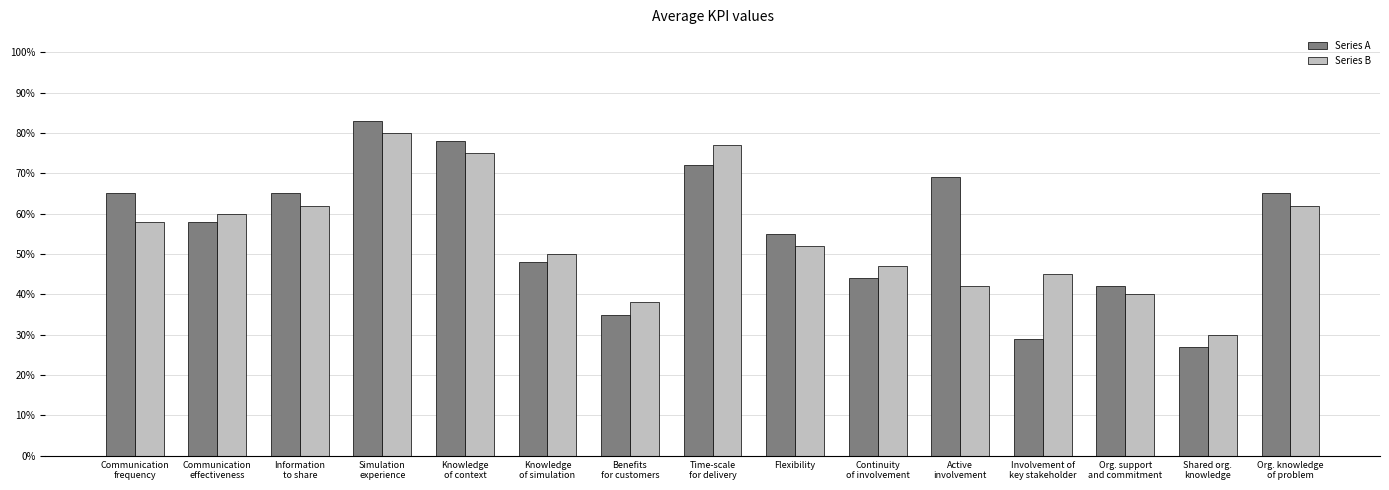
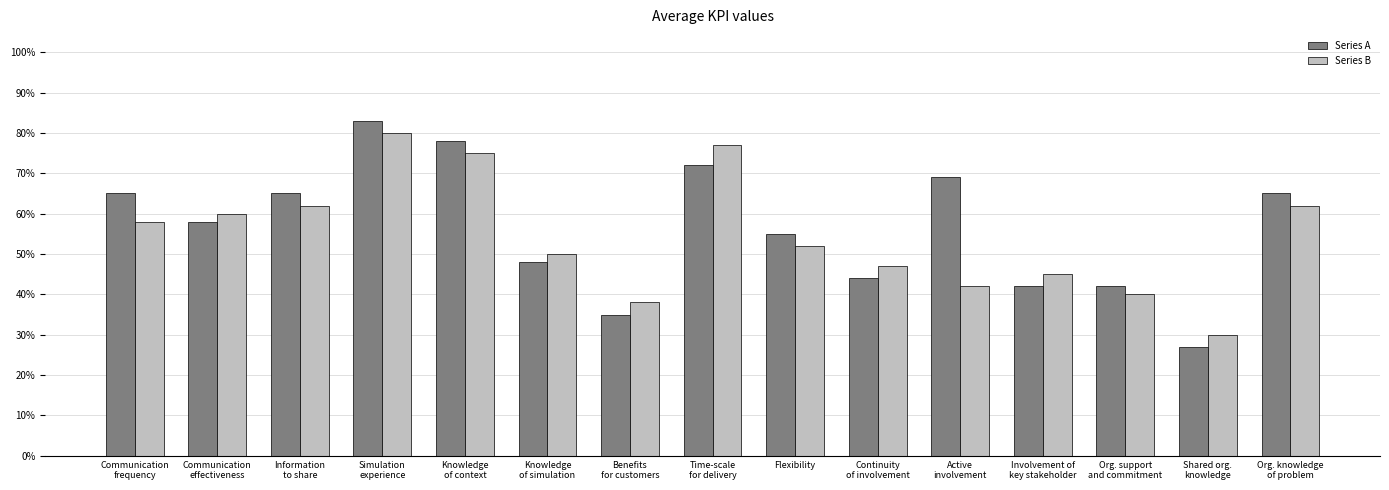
Series A, Involvement of key stakeholder: 29% -> 42%
